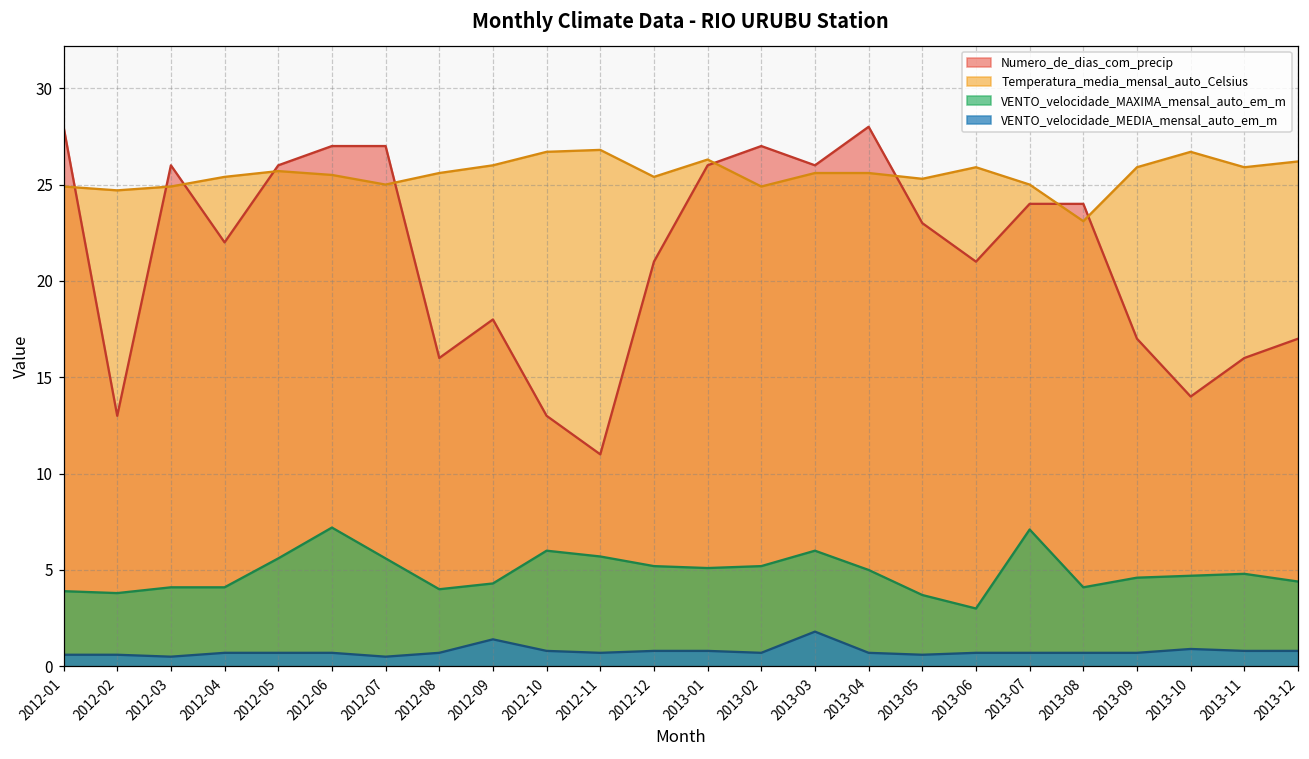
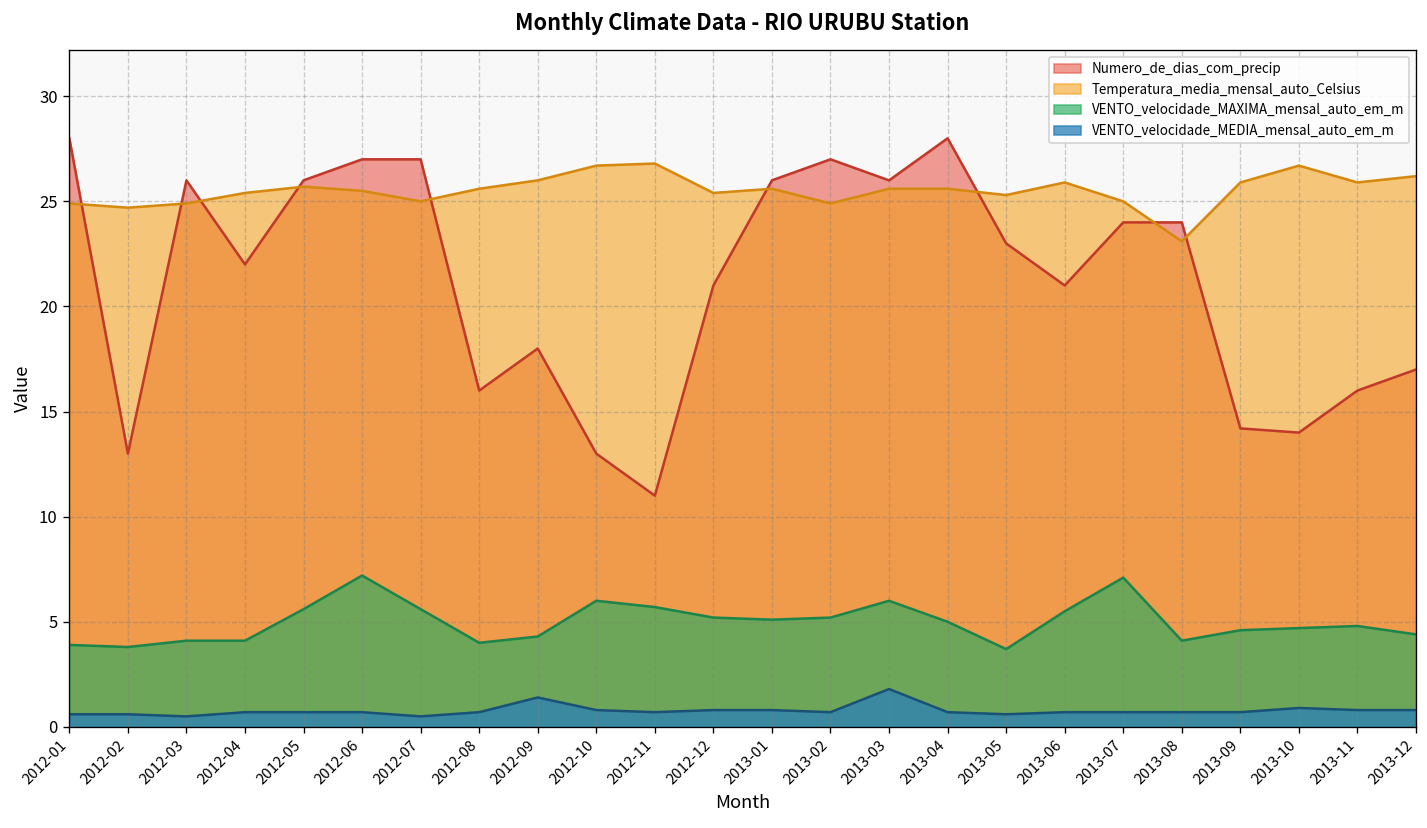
Temperatura_media_mensal_auto_Celsius, 2013-01: 26.3 -> 25.6
VENTO_velocidade_MAXIMA_mensal_auto_em_m, 2013-06: 3.0 -> 5.5
Numero_de_dias_com_precip, 2013-09: 17.0 -> 14.2
